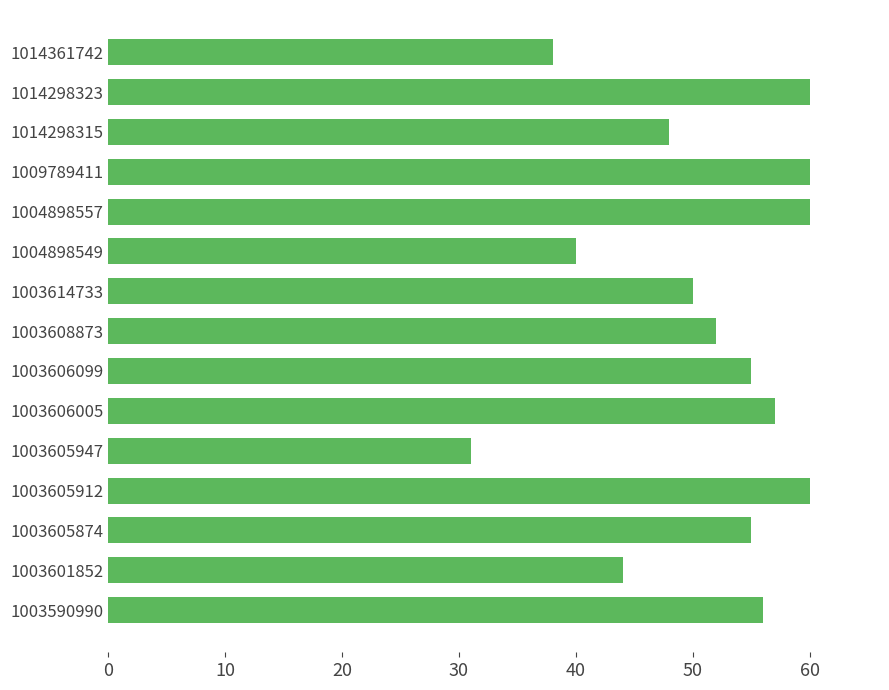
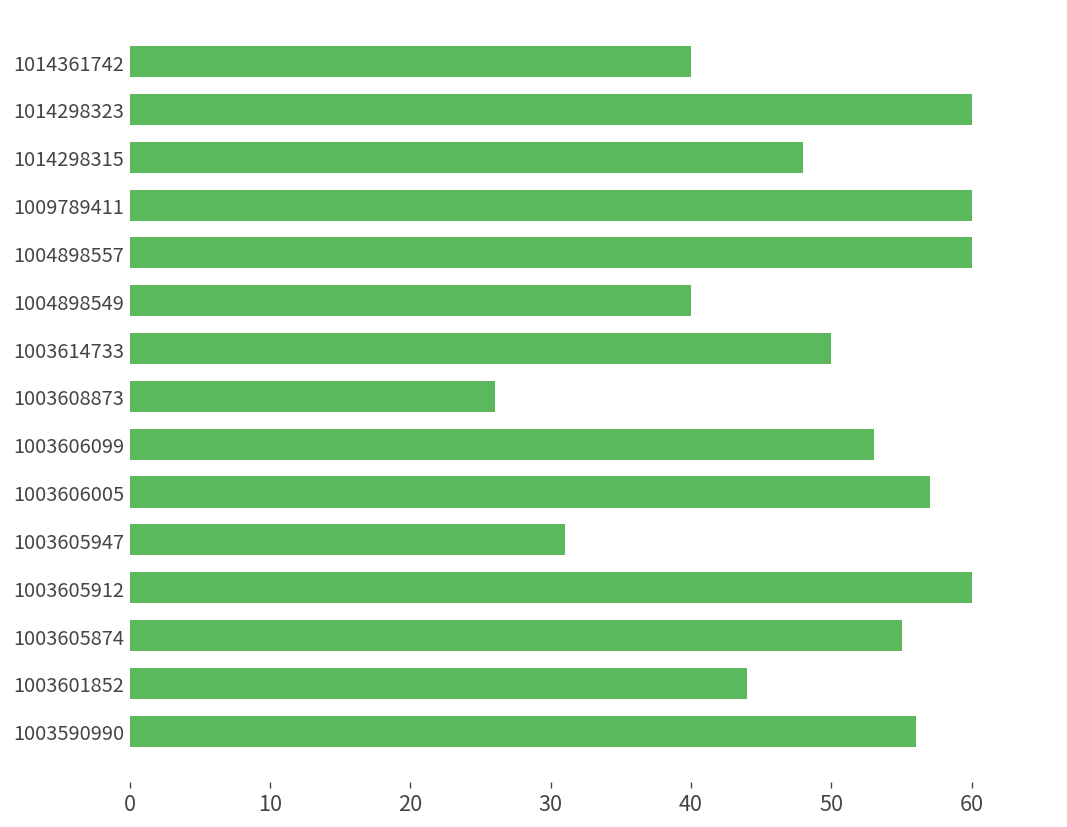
1014361742: 38 -> 40
1003608873: 52 -> 26
1003606099: 55 -> 53
